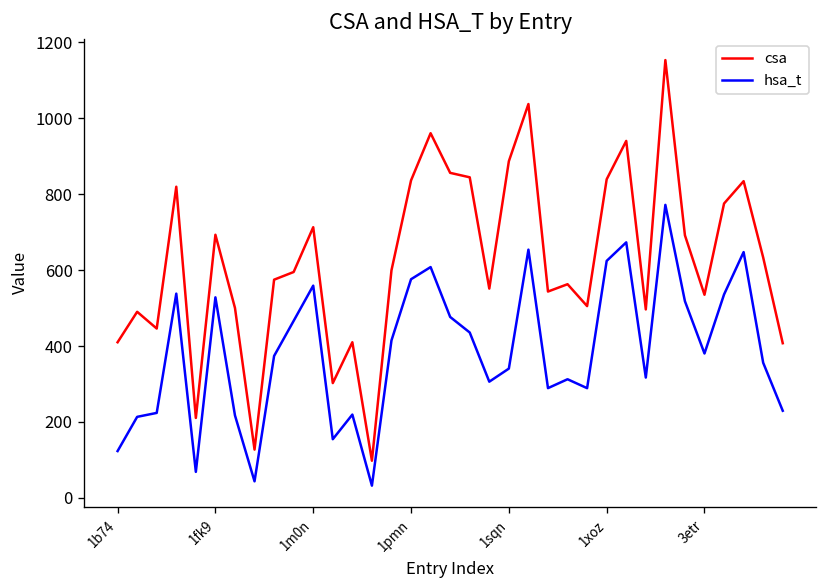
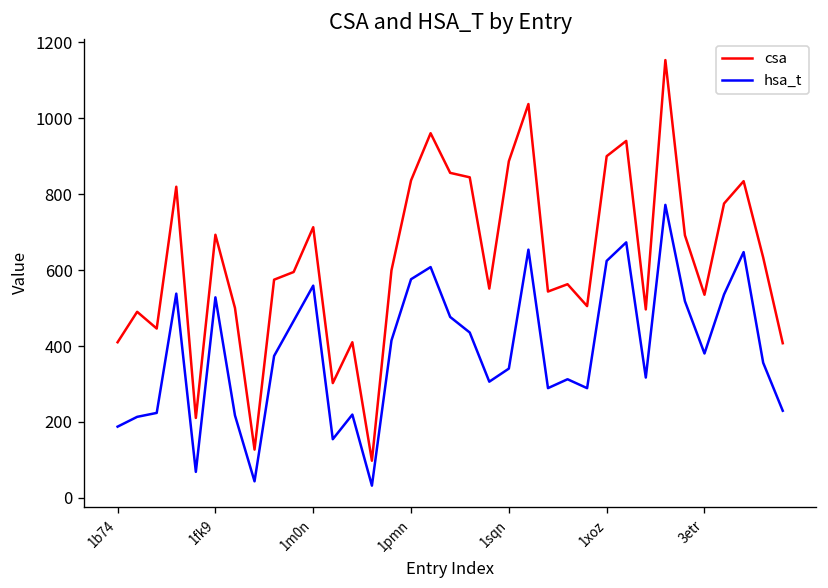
hsa_t, 1b74: 120 -> 190
csa, 1xoz: 840 -> 900
